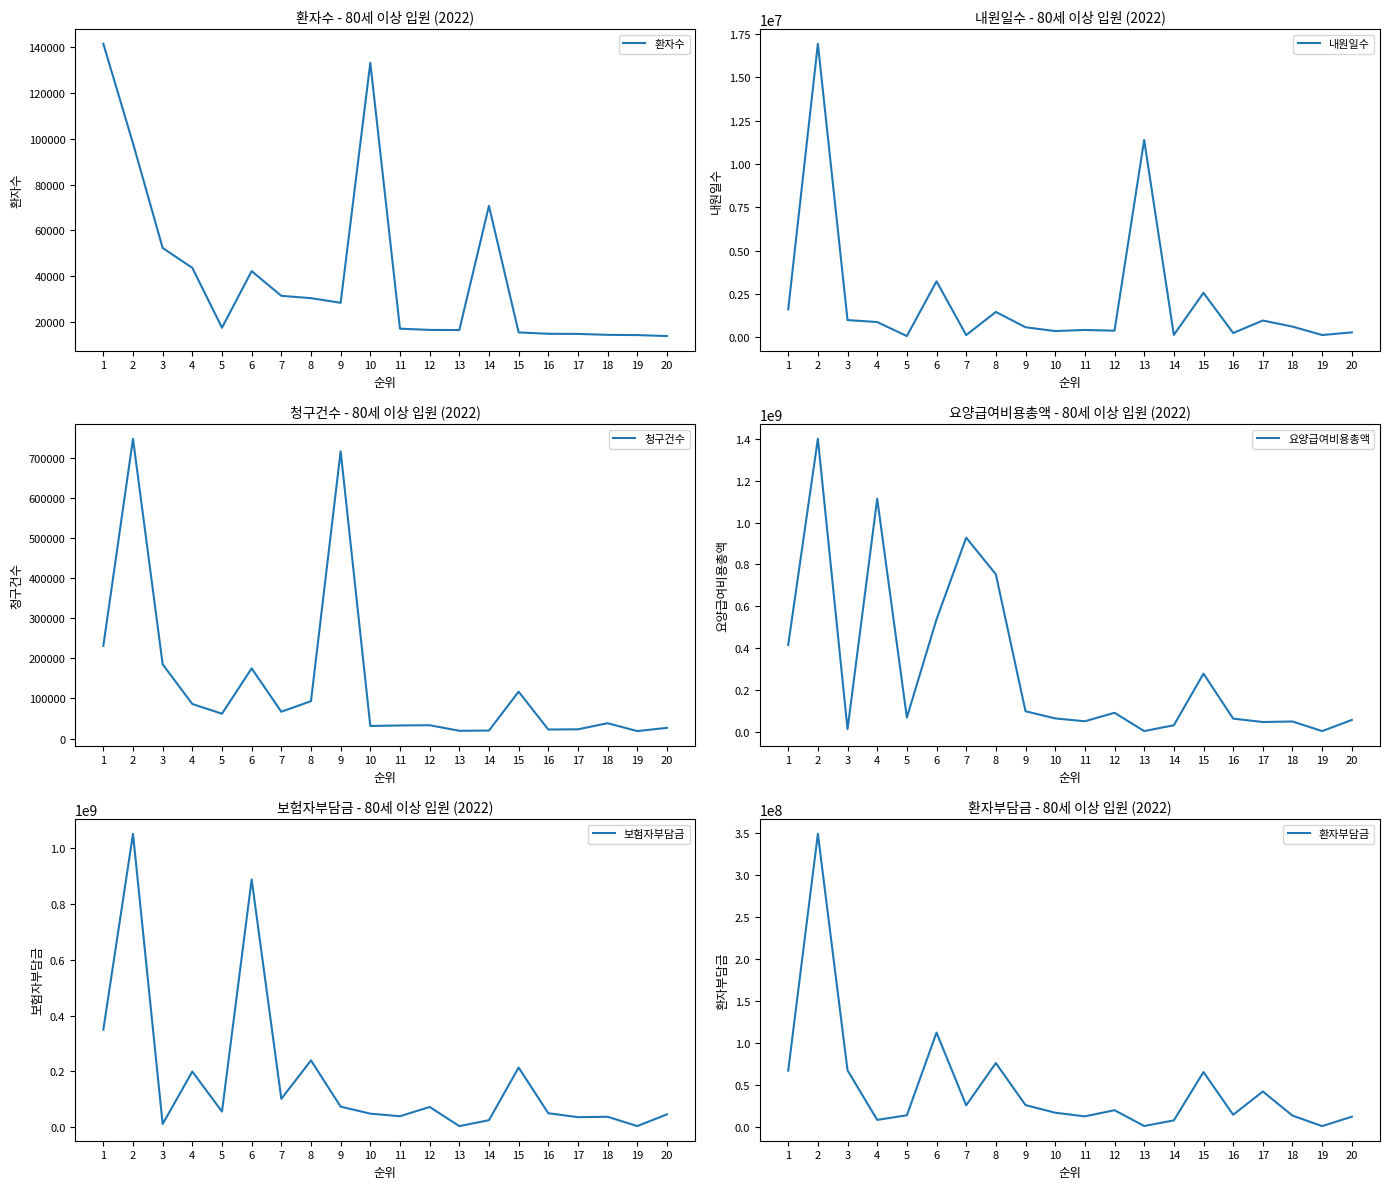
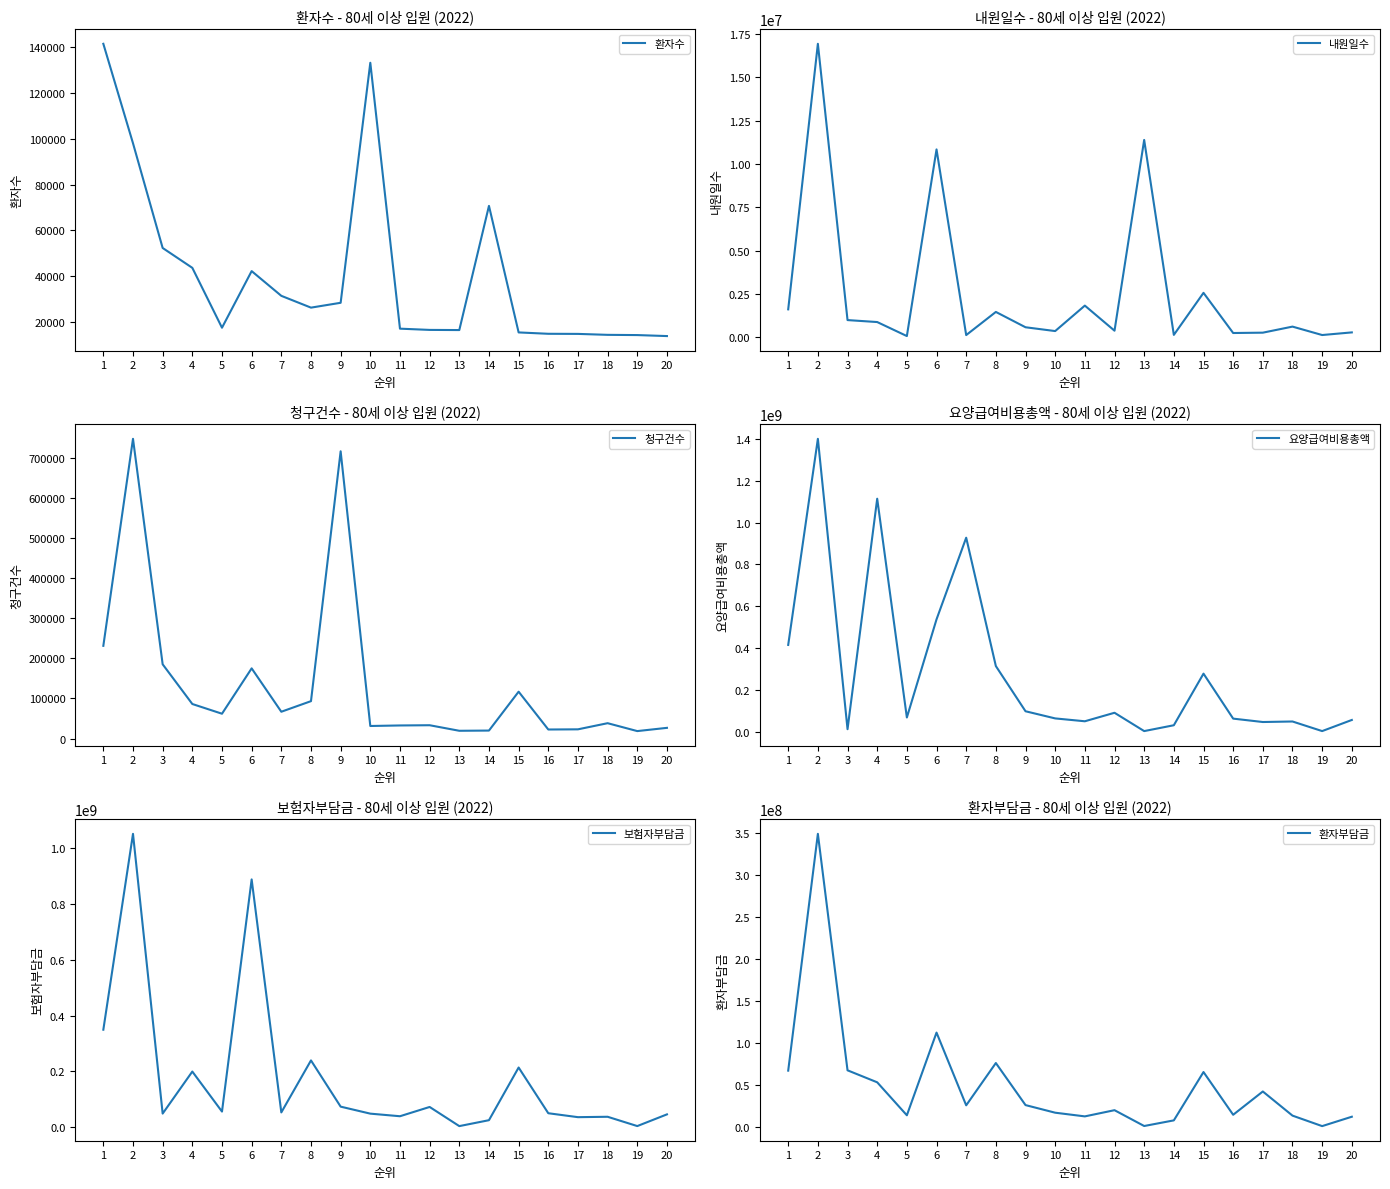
환자수 - 80세 이상 입원 (2022), 8: 30000 -> 26000
내원일수 - 80세 이상 입원 (2022), 6: 3200000 -> 10800000
내원일수 - 80세 이상 입원 (2022), 11: 400000 -> 1800000
내원일수 - 80세 이상 입원 (2022), 17: 1000000 -> 300000
요양급여비용총액 - 80세 이상 입원 (2022), 8: 750000000 -> 320000000
보험자부담금 - 80세 이상 입원 (2022), 3: 10000000 -> 50000000
보험자부담금 - 80세 이상 입원 (2022), 7: 100000000 -> 50000000
환자부담금 - 80세 이상 입원 (2022), 4: 10000000 -> 50000000
